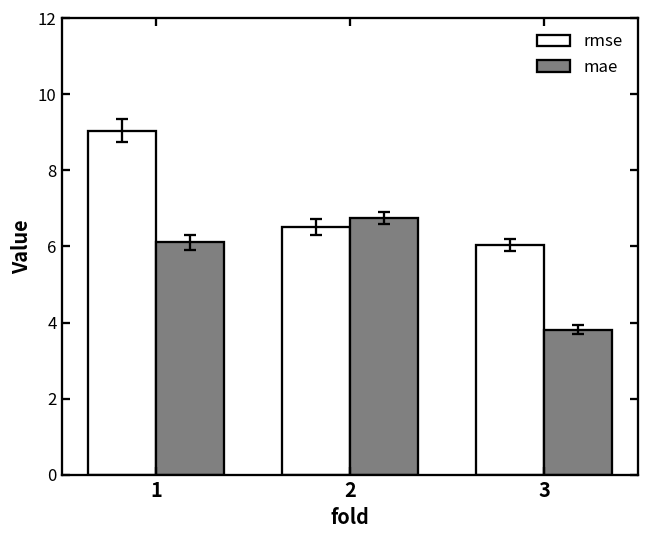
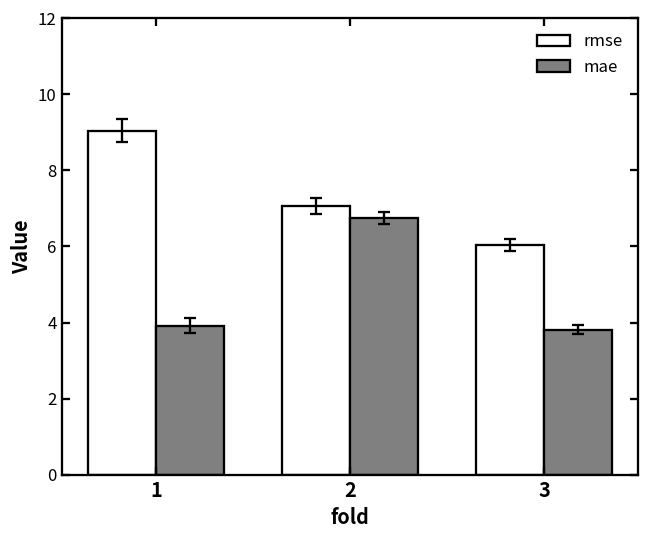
mae, 1: 6.1 -> 3.9
rmse, 2: 6.5 -> 7.1
